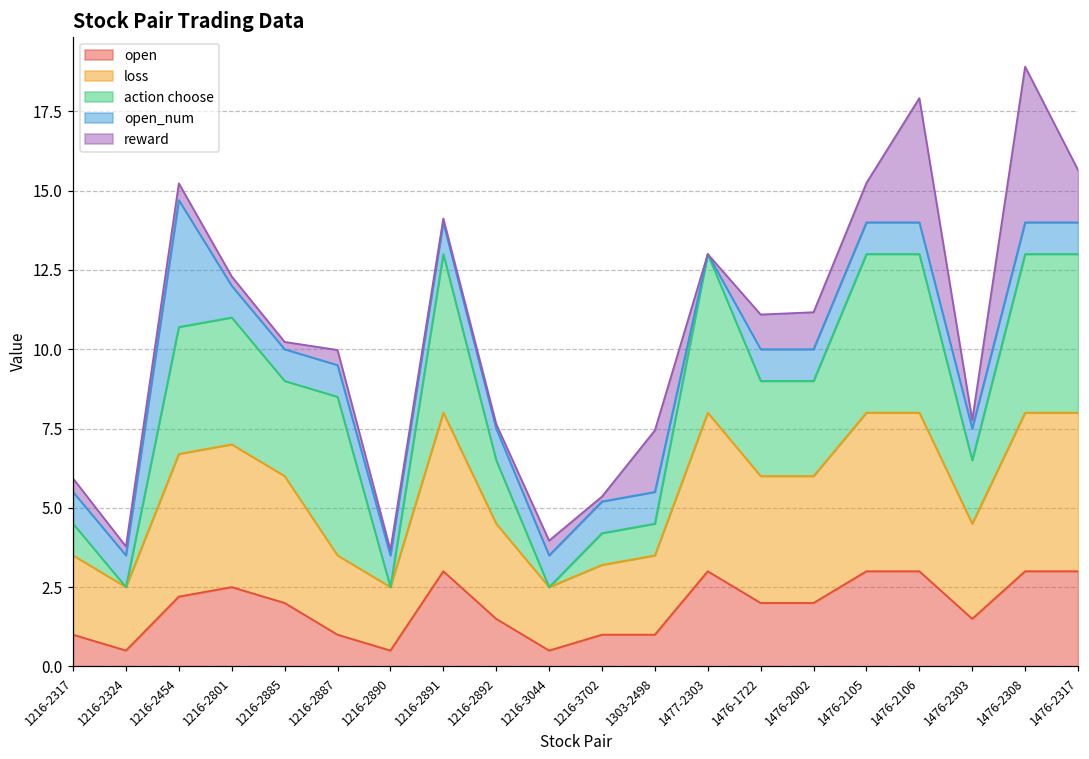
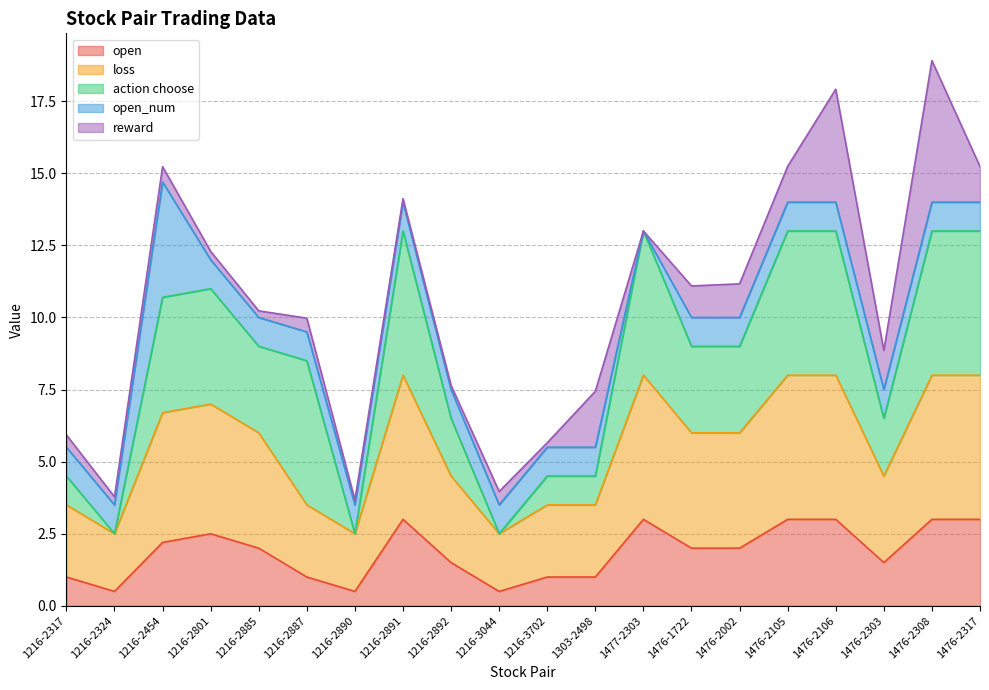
loss, 1216-3702: 2.2 -> 2.5
reward, 1476-2303: 0.3 -> 1.4
reward, 1476-2317: 1.7 -> 1.2
